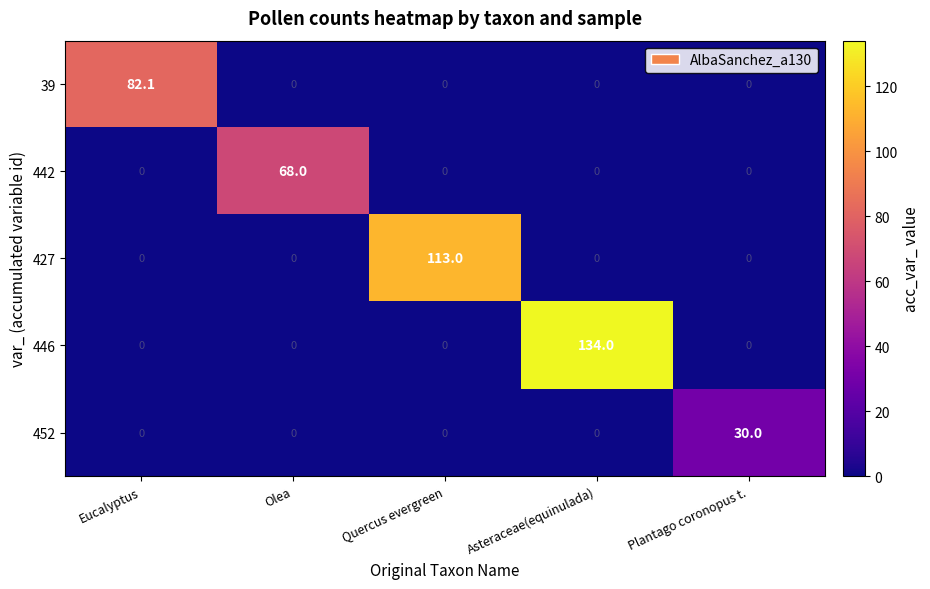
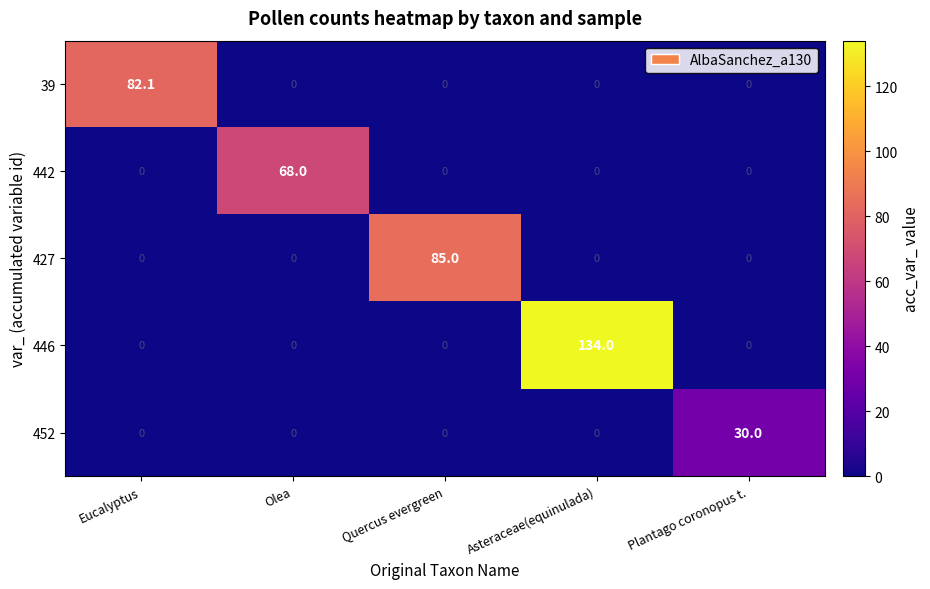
427, Quercus evergreen: 113.0 -> 85.0
